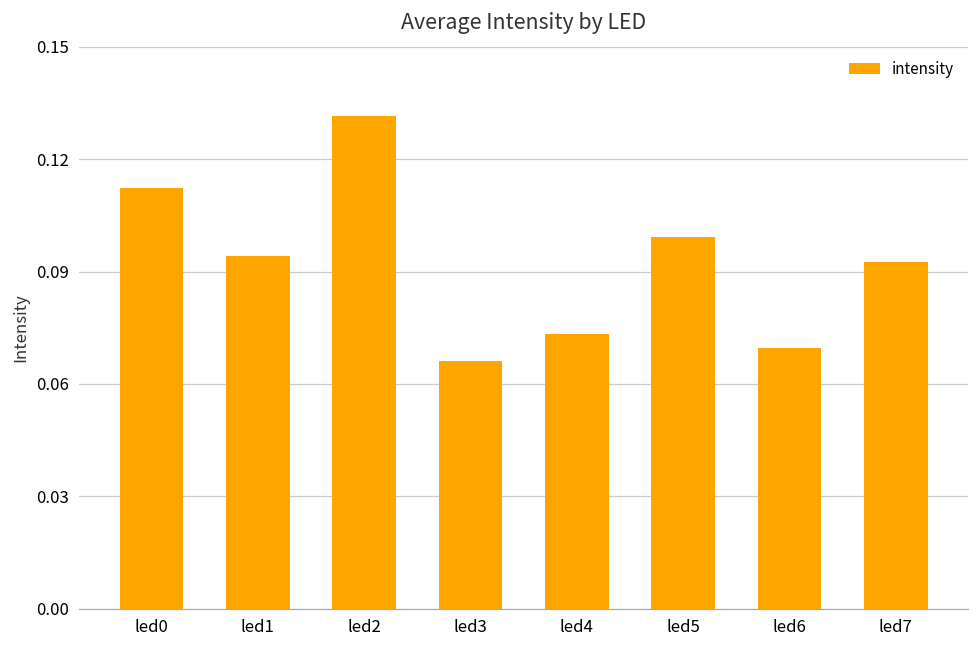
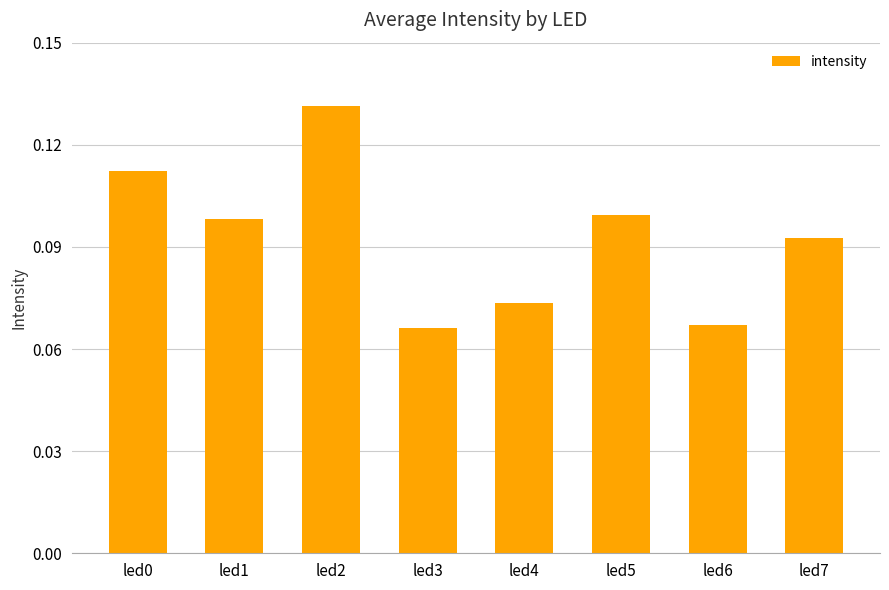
led1: 0.094 -> 0.098
led6: 0.070 -> 0.067
